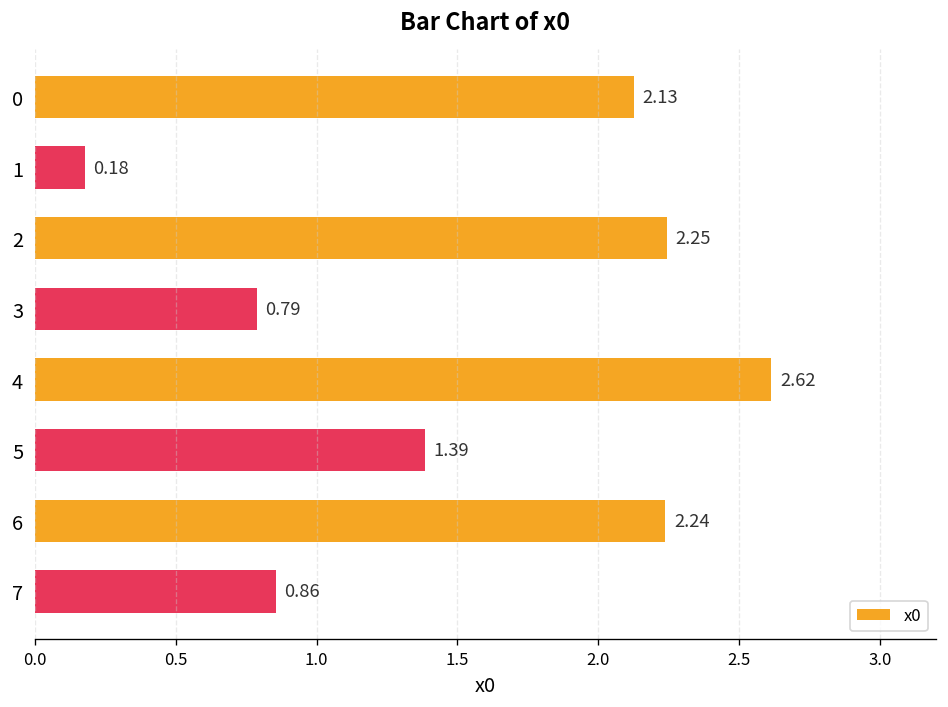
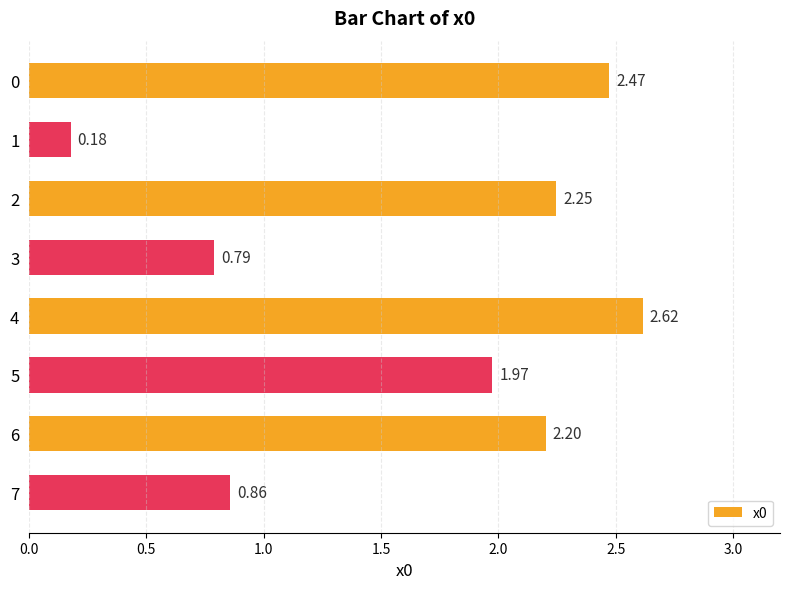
0: 2.13 -> 2.47
5: 1.39 -> 1.97
6: 2.24 -> 2.20
